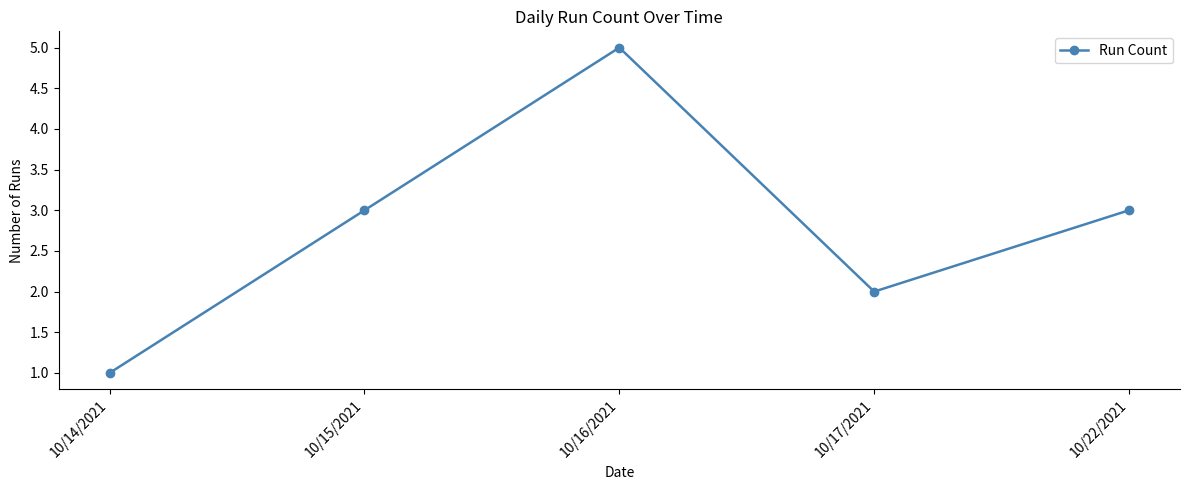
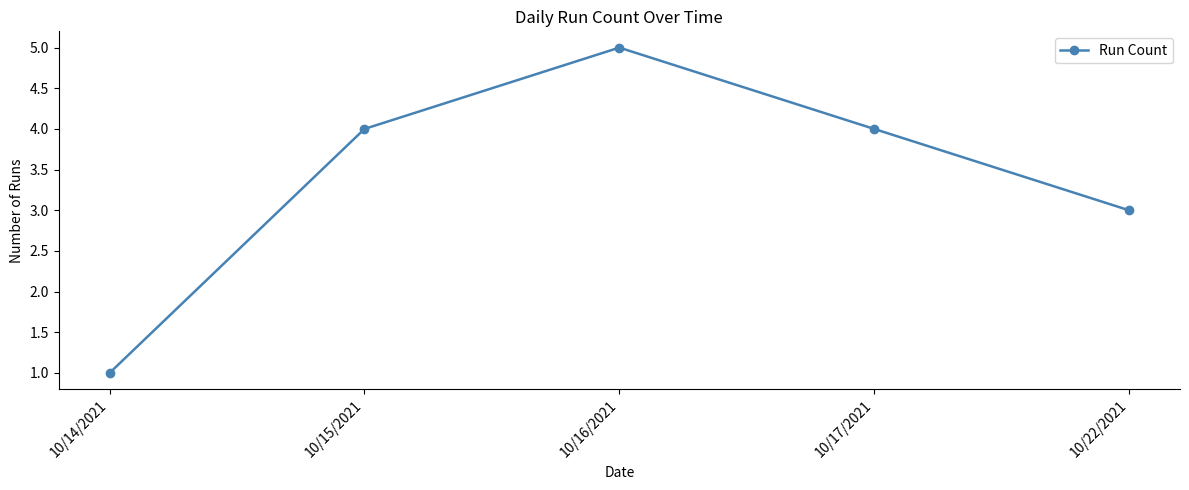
10/15/2021: 3 -> 4
10/17/2021: 2 -> 4
